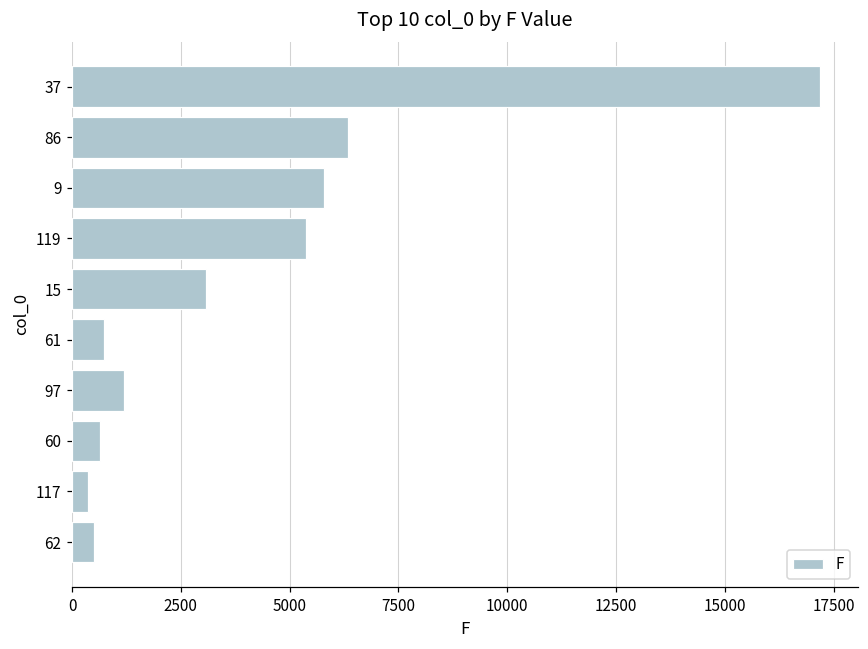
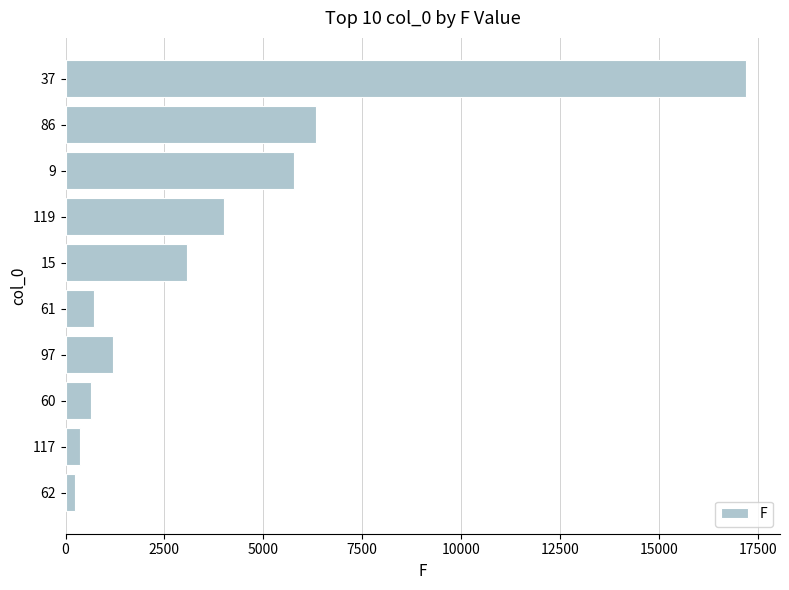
119: 5400 -> 4000
62: 500 -> 200
